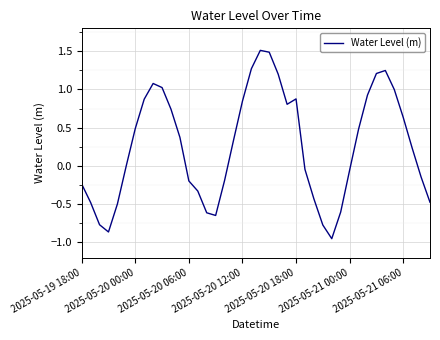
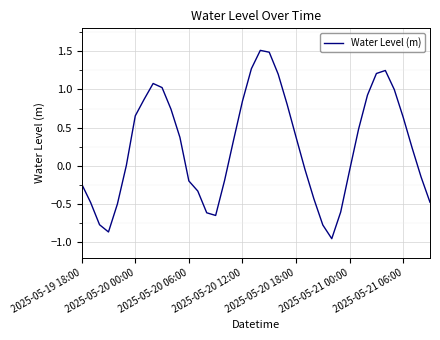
2025-05-20 00:00: 0.5 -> 0.7
2025-05-20 18:00: 0.9 -> 0.4
